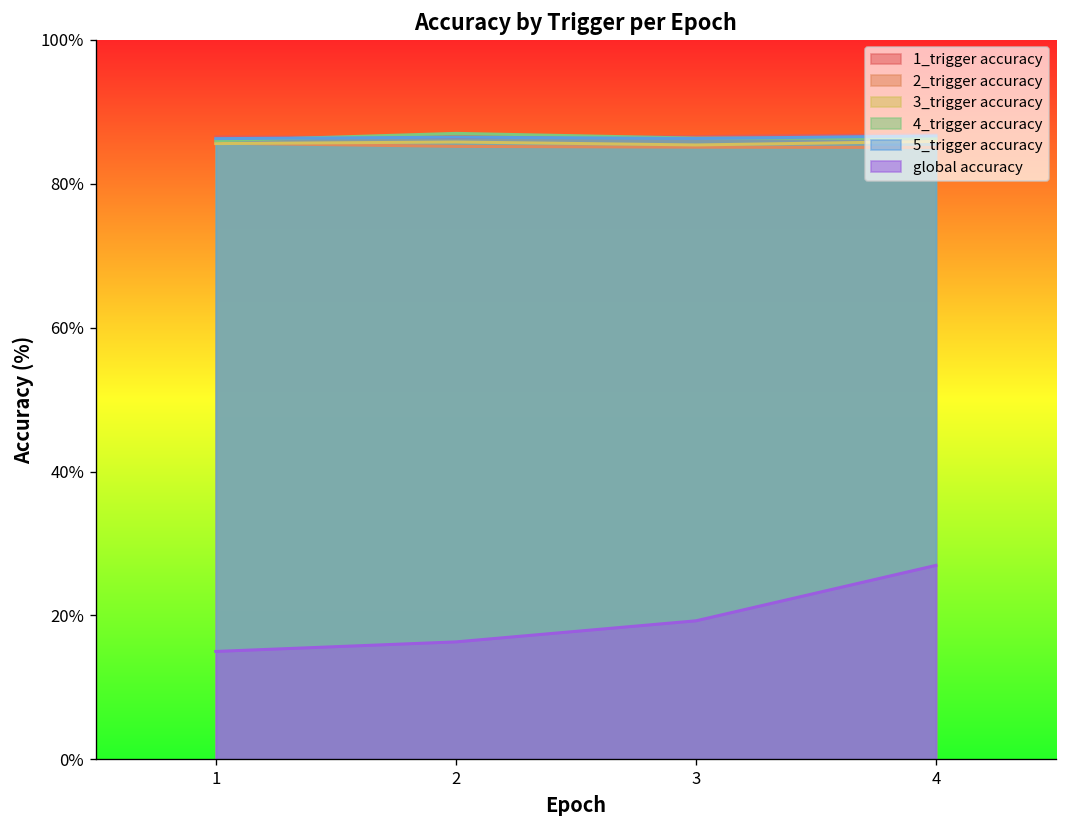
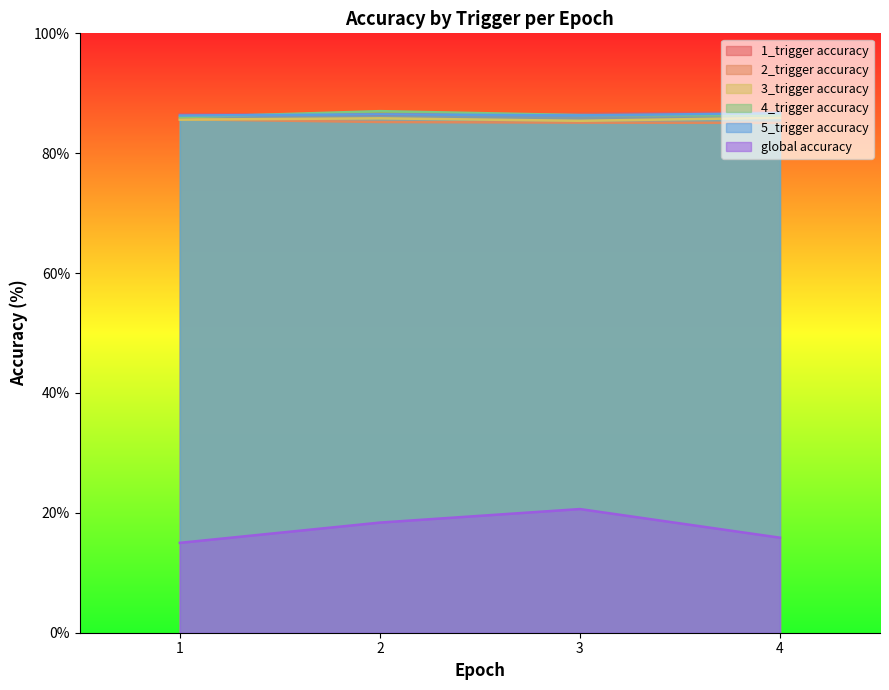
global accuracy, 2: 16% -> 18%
global accuracy, 3: 19% -> 21%
global accuracy, 4: 27% -> 16%
